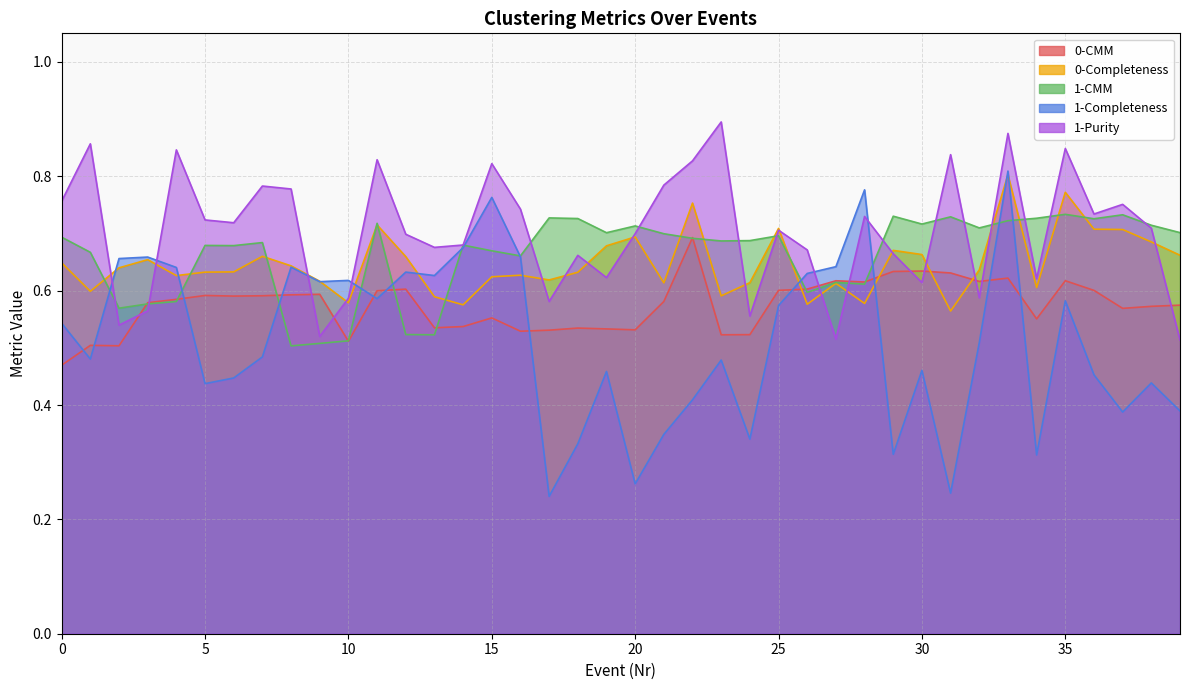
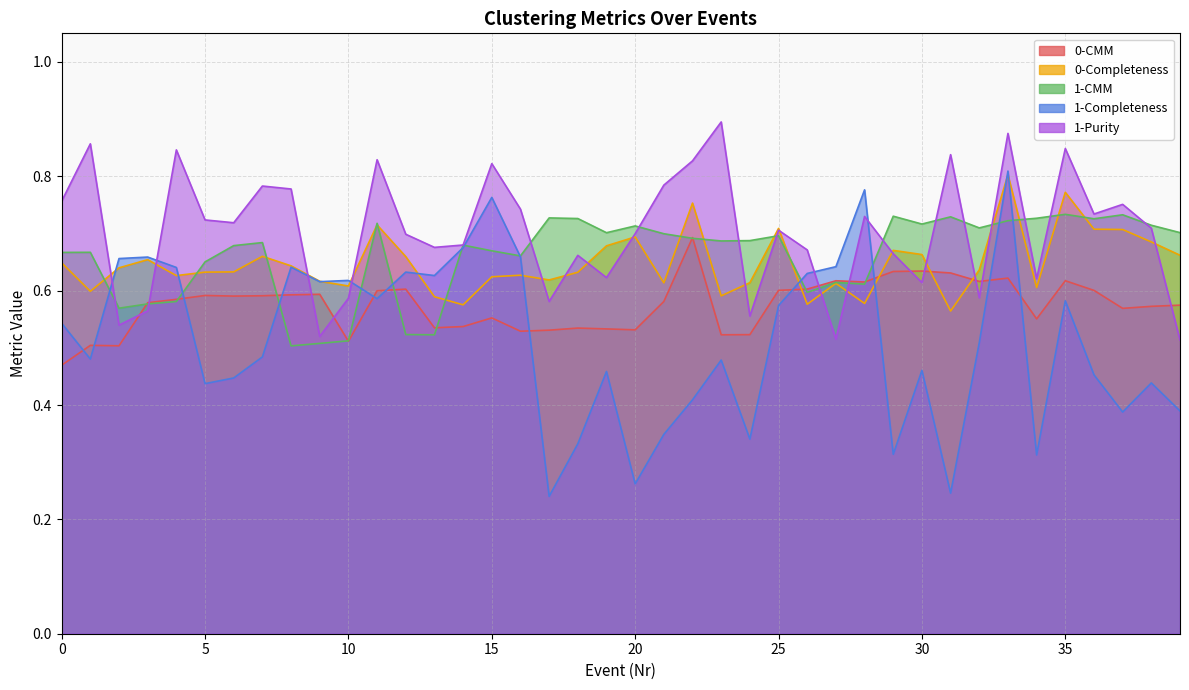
1-CMM, 0: 0.69 -> 0.67
1-CMM, 5: 0.68 -> 0.65
0-Completeness, 10: 0.58 -> 0.61
